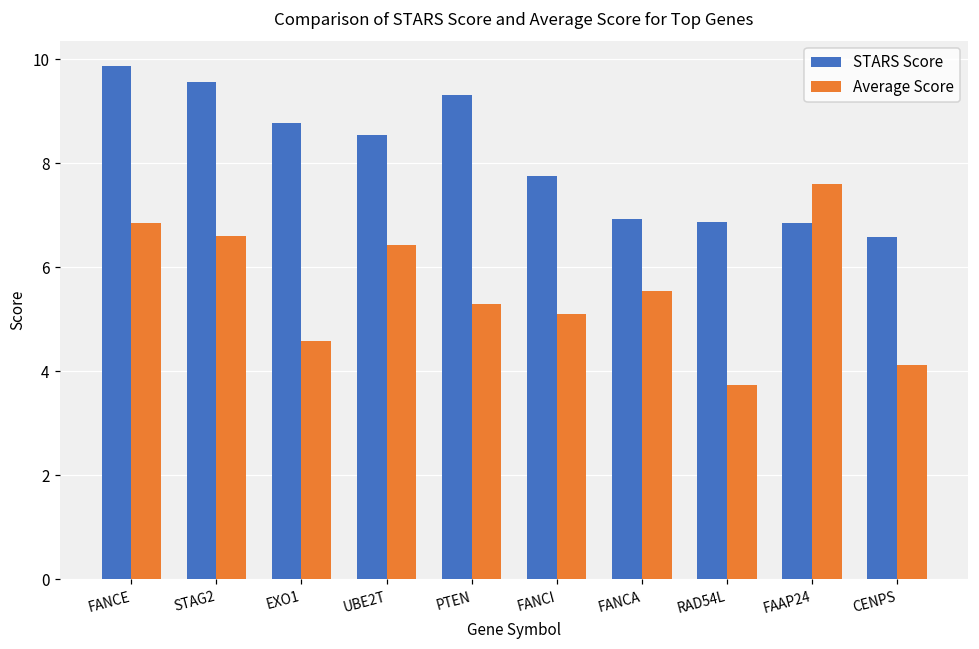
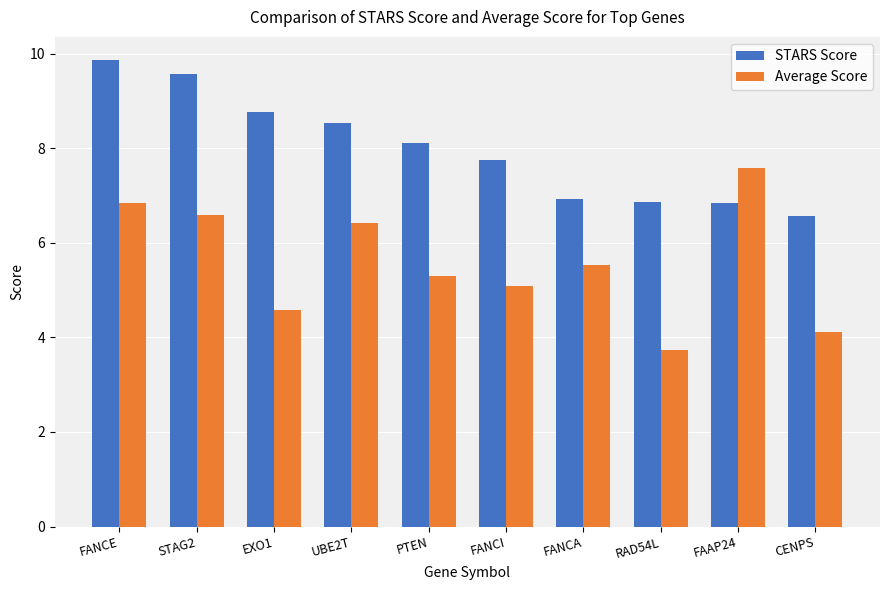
STARS Score, PTEN: 9.3 -> 8.1
